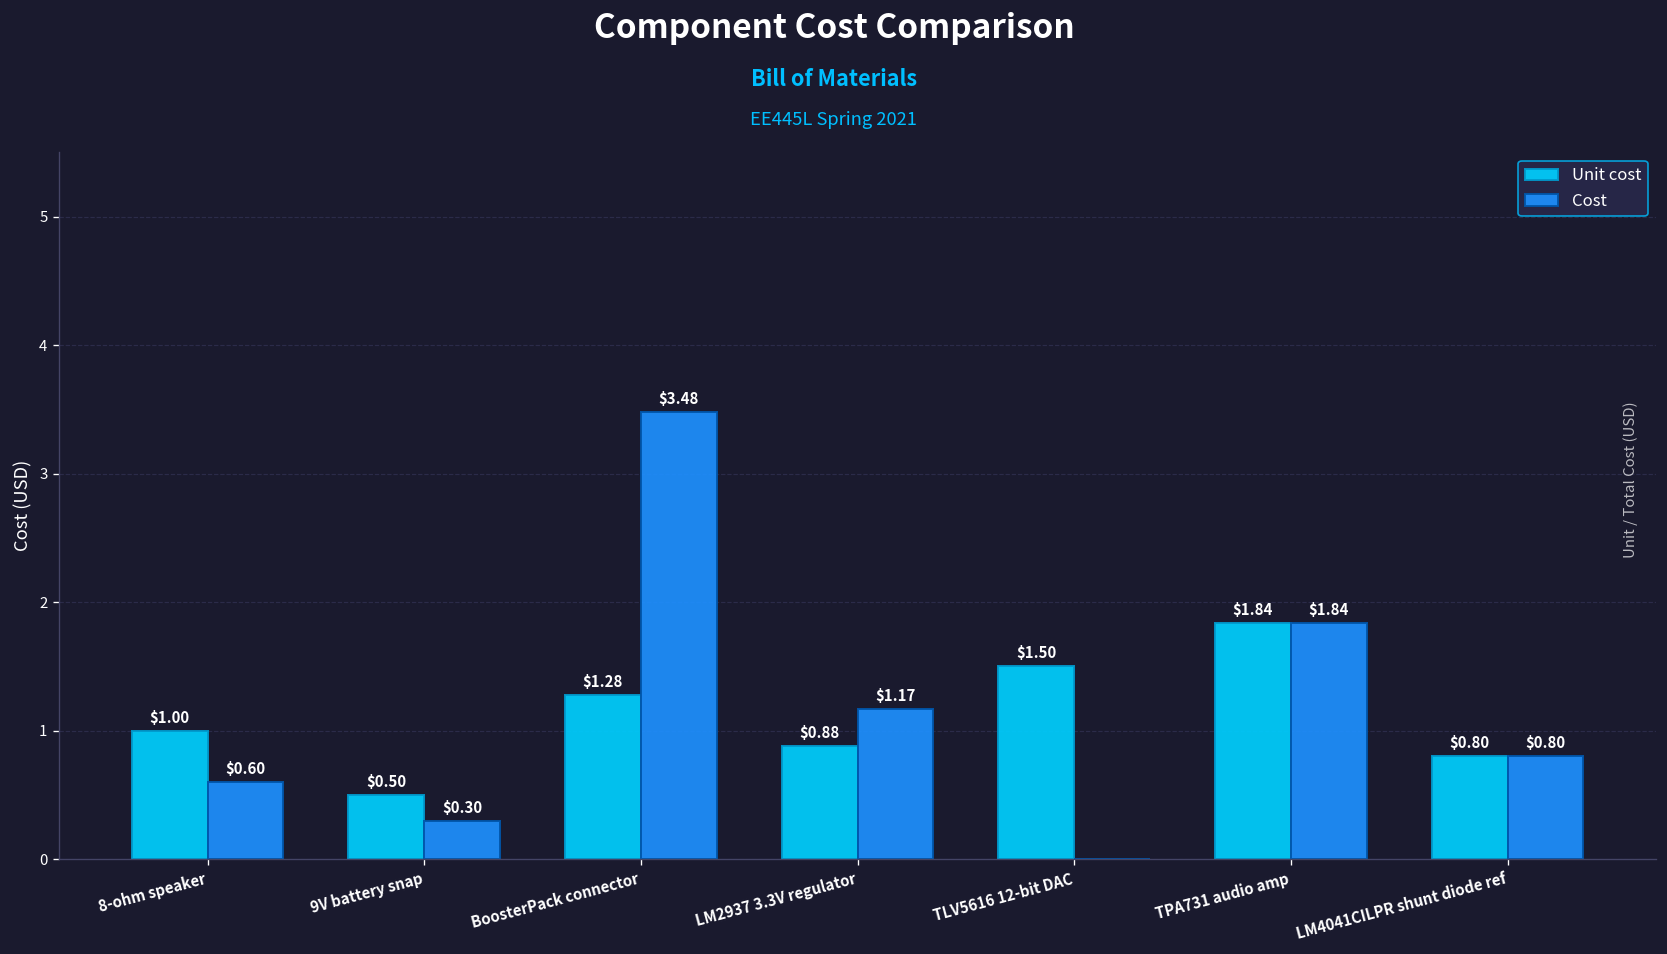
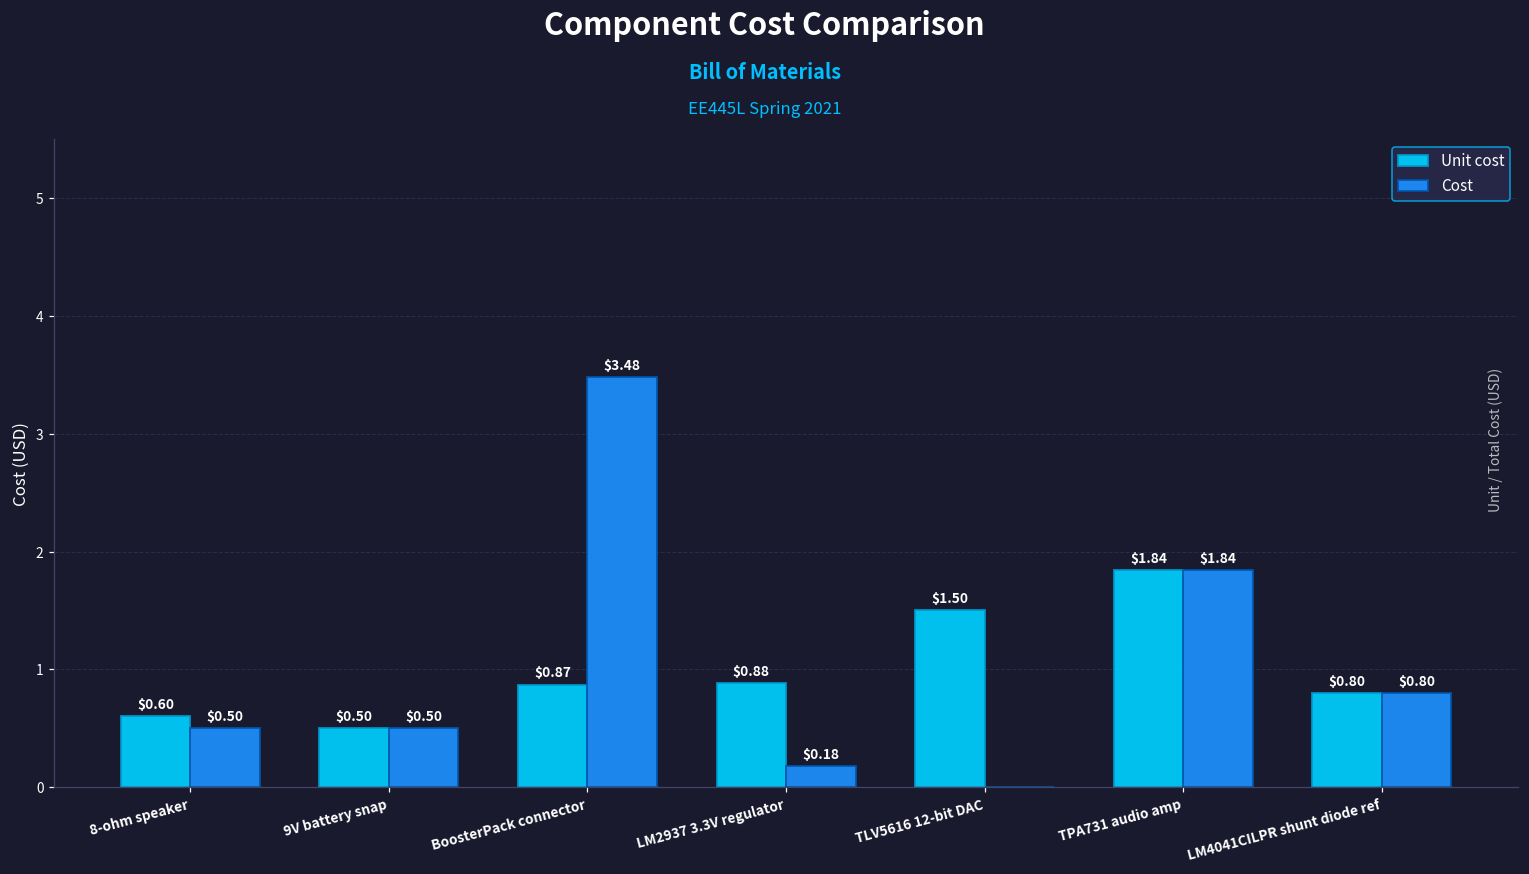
Unit cost, 8-ohm speaker: $1.00 -> $0.60
Cost, 8-ohm speaker: $0.60 -> $0.50
Cost, 9V battery snap: $0.30 -> $0.50
Unit cost, BoosterPack connector: $1.28 -> $0.87
Cost, LM2937 3.3V regulator: $1.17 -> $0.18
